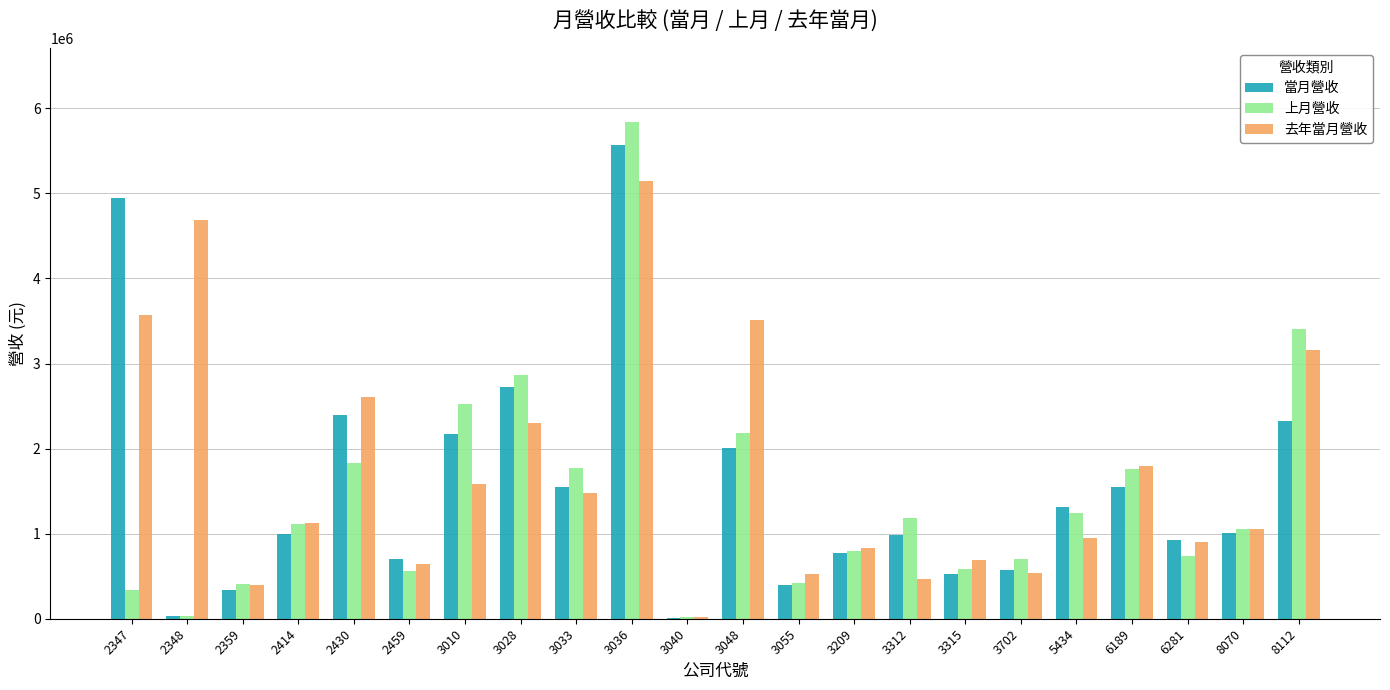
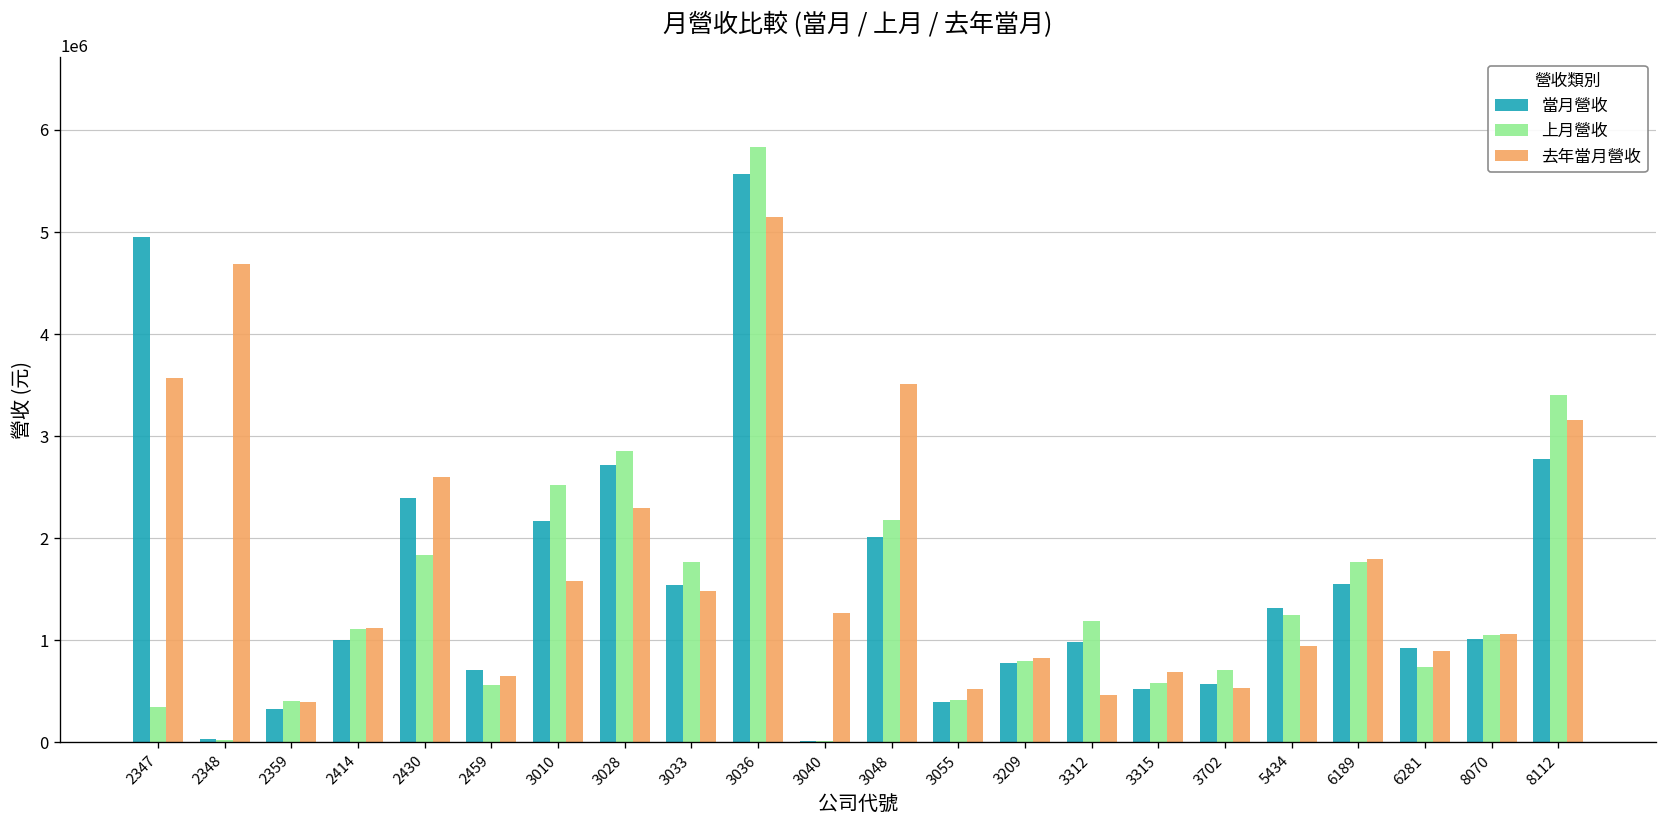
去年當月營收, 3040: 0 -> 1300000
當月營收, 8112: 2300000 -> 2800000
